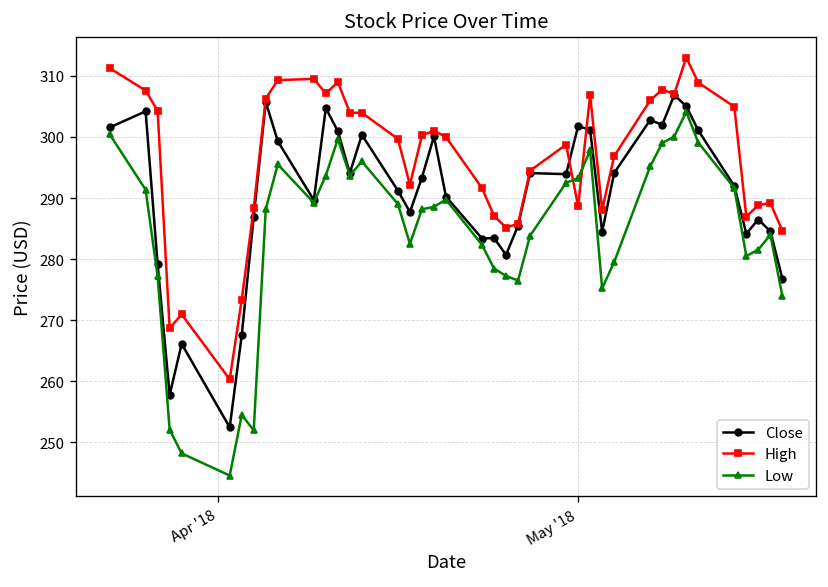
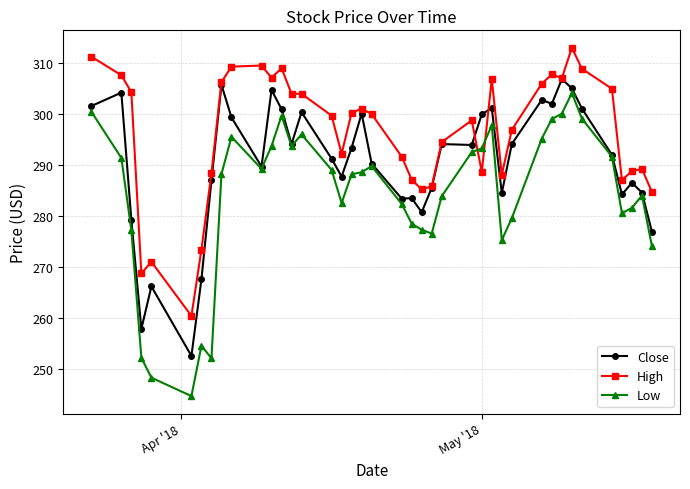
Close, May '18: 302 -> 300
